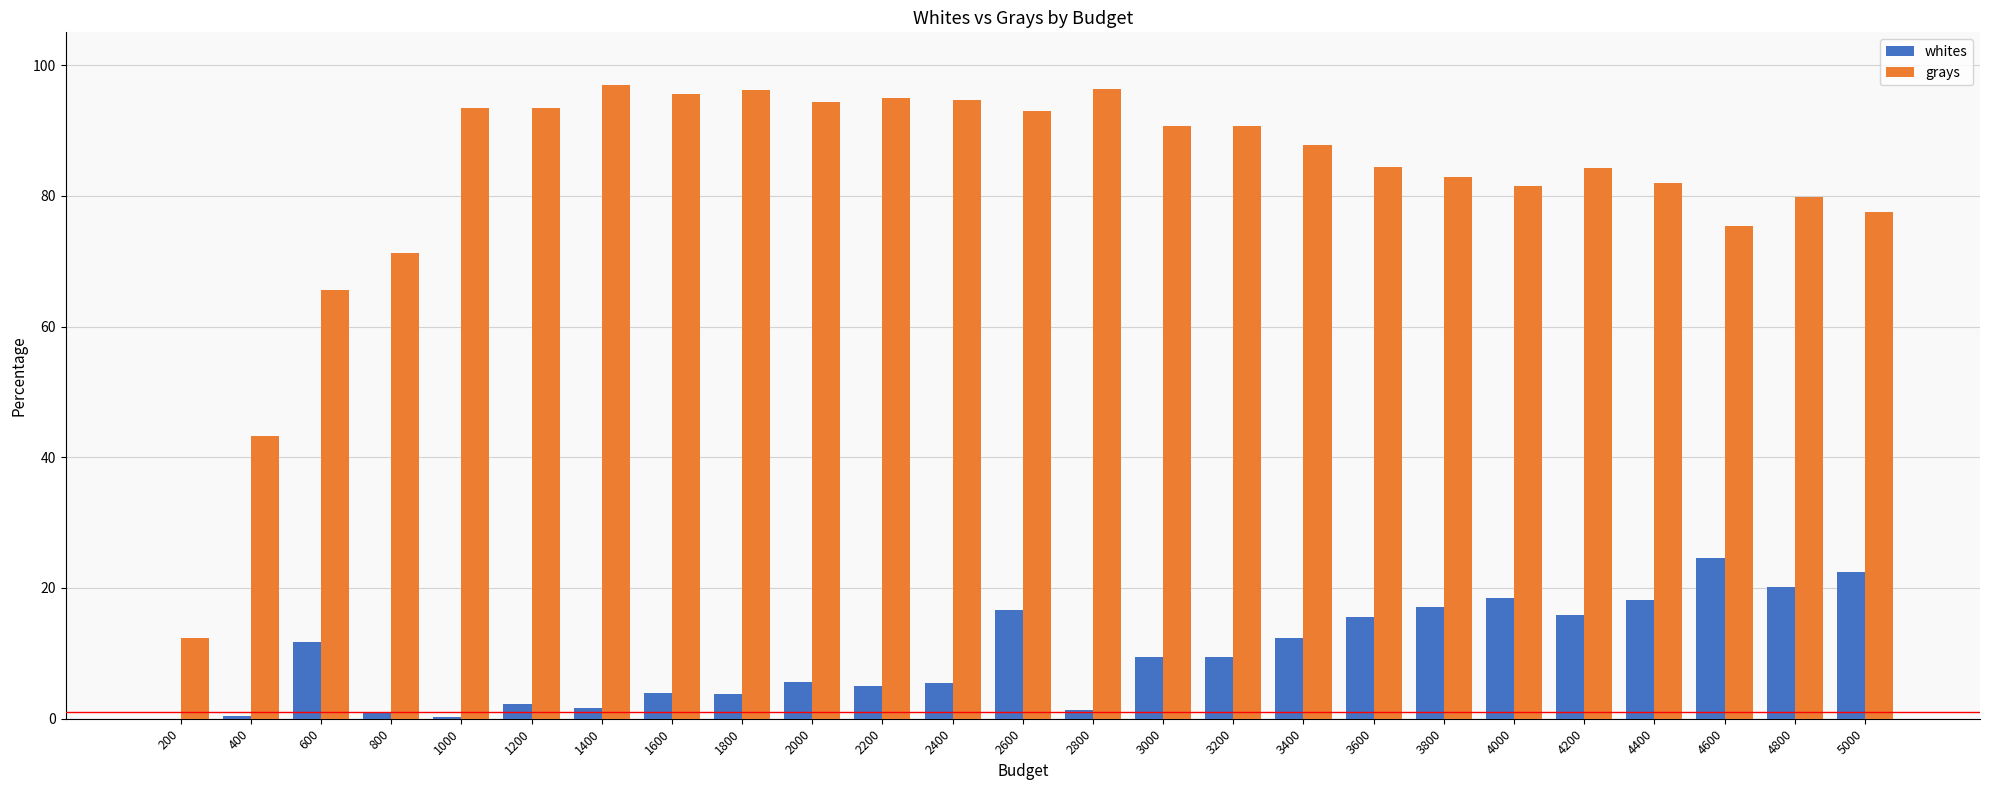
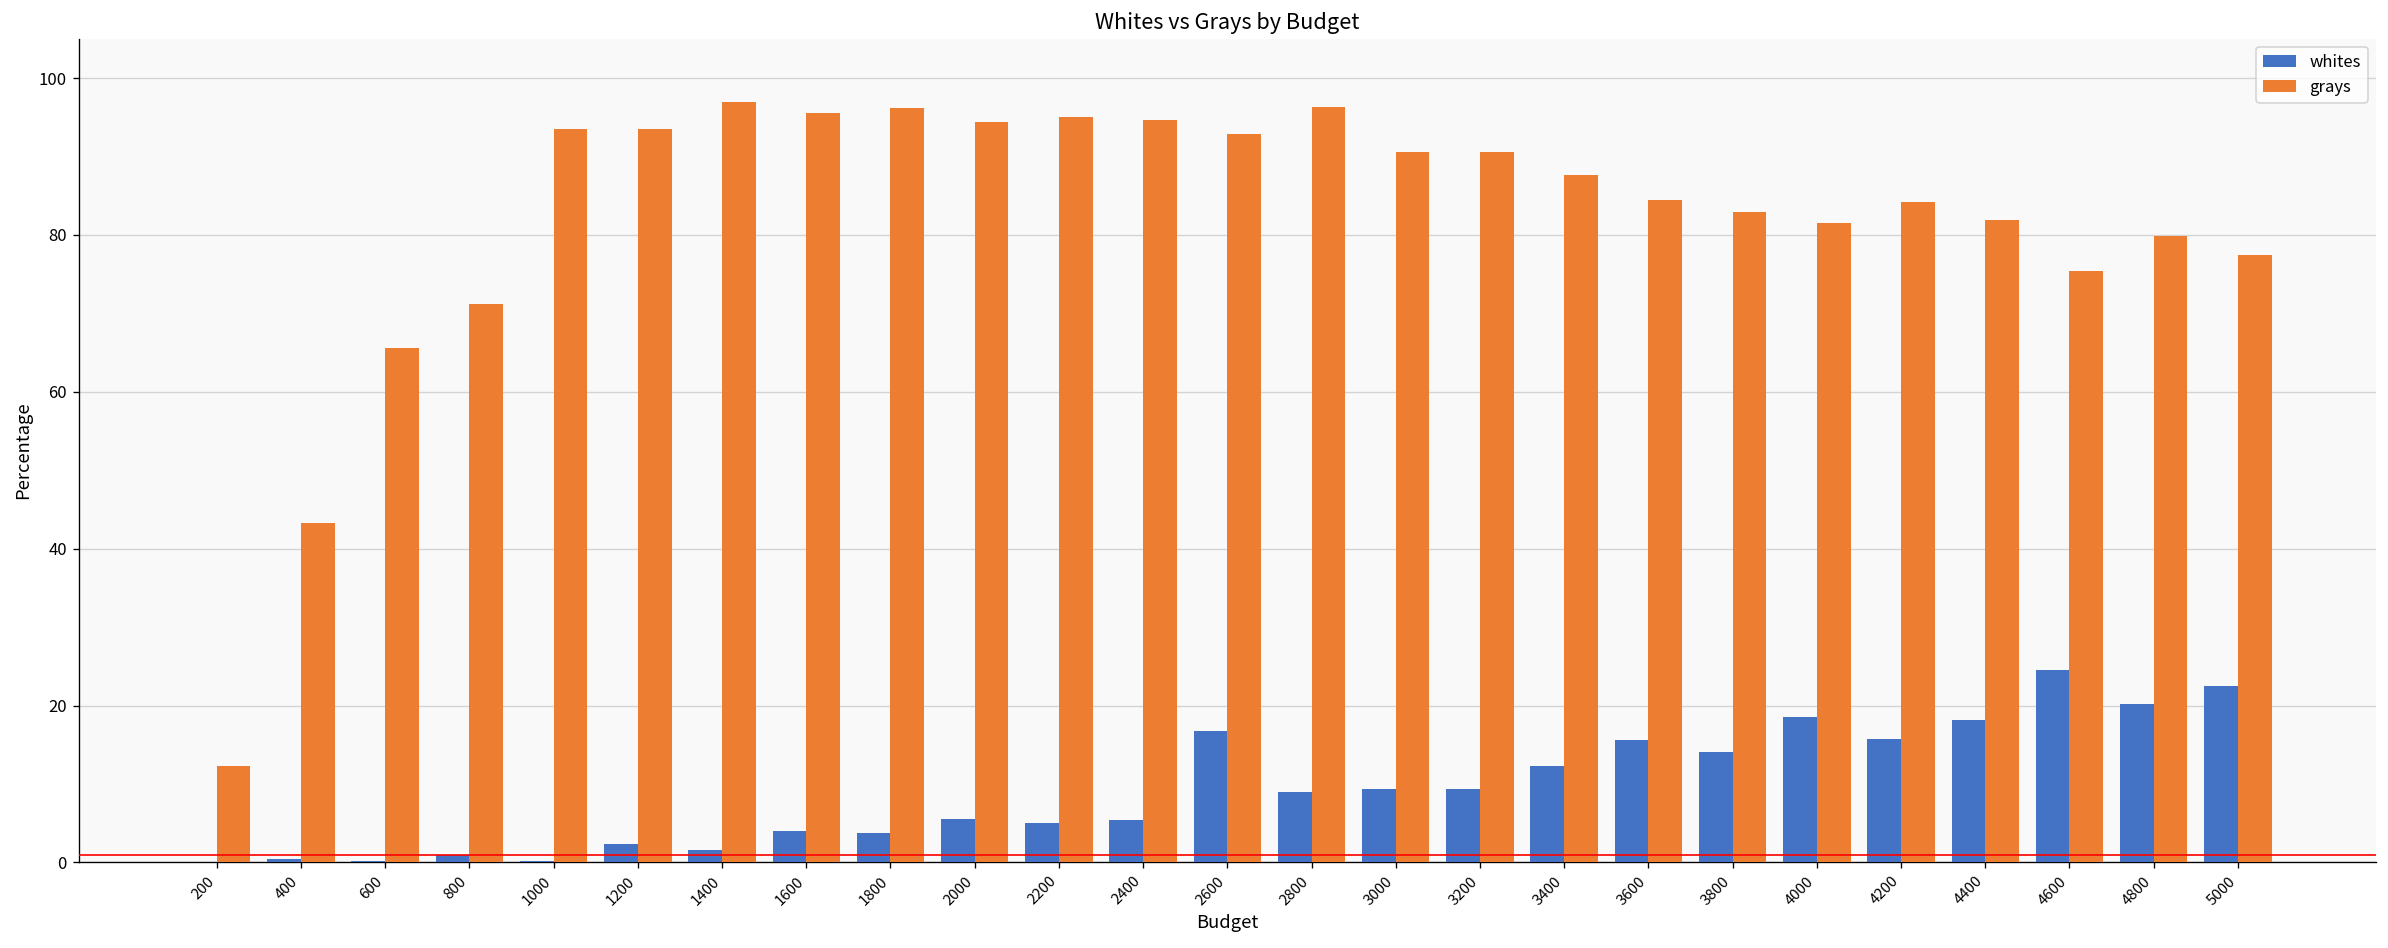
whites, 600: 12 -> 0
whites, 2800: 1 -> 9
whites, 3800: 17 -> 14
